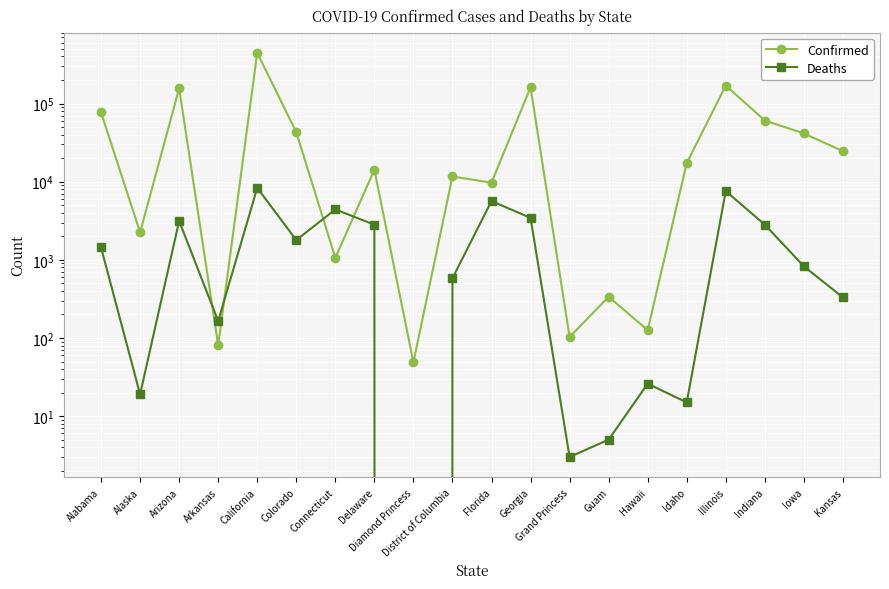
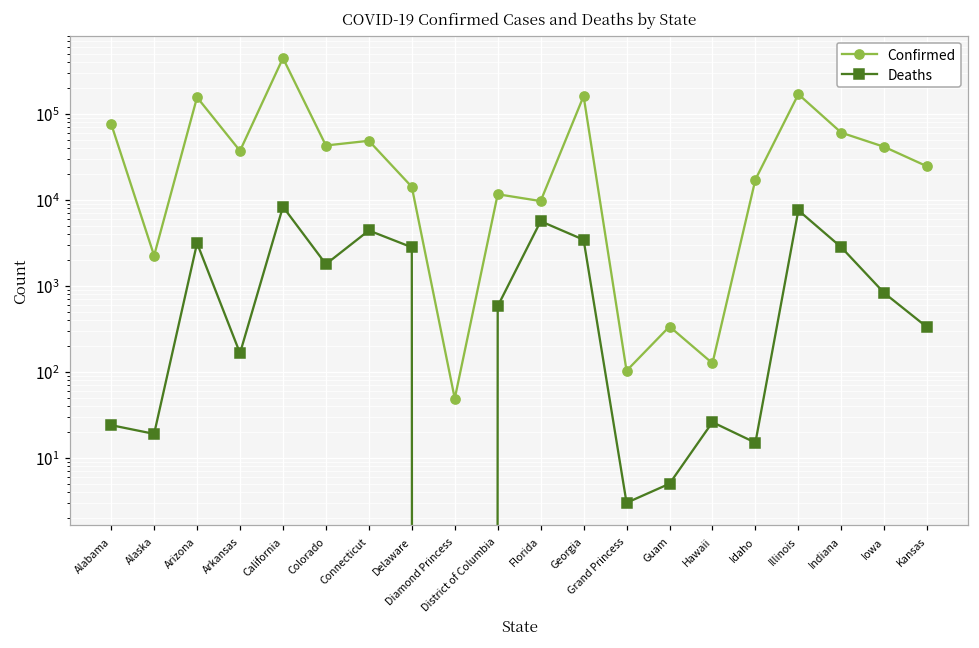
Deaths, Alabama: 1400 -> 24
Confirmed, Arkansas: 80 -> 40000
Confirmed, Connecticut: 1100 -> 50000
